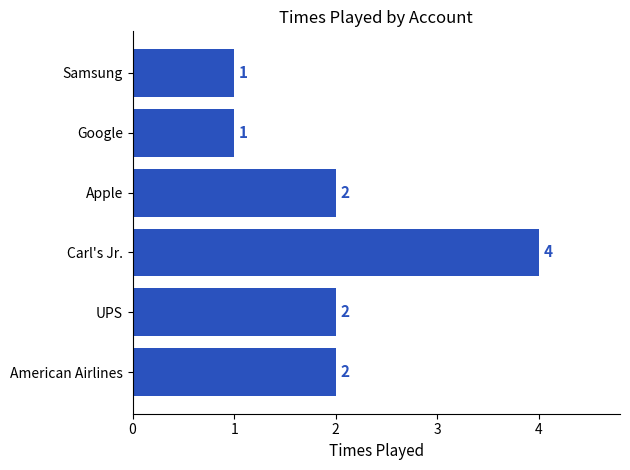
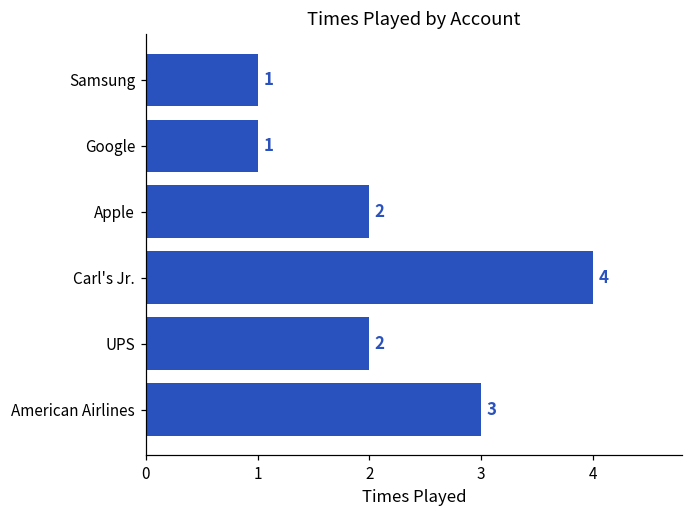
American Airlines: 2 -> 3
